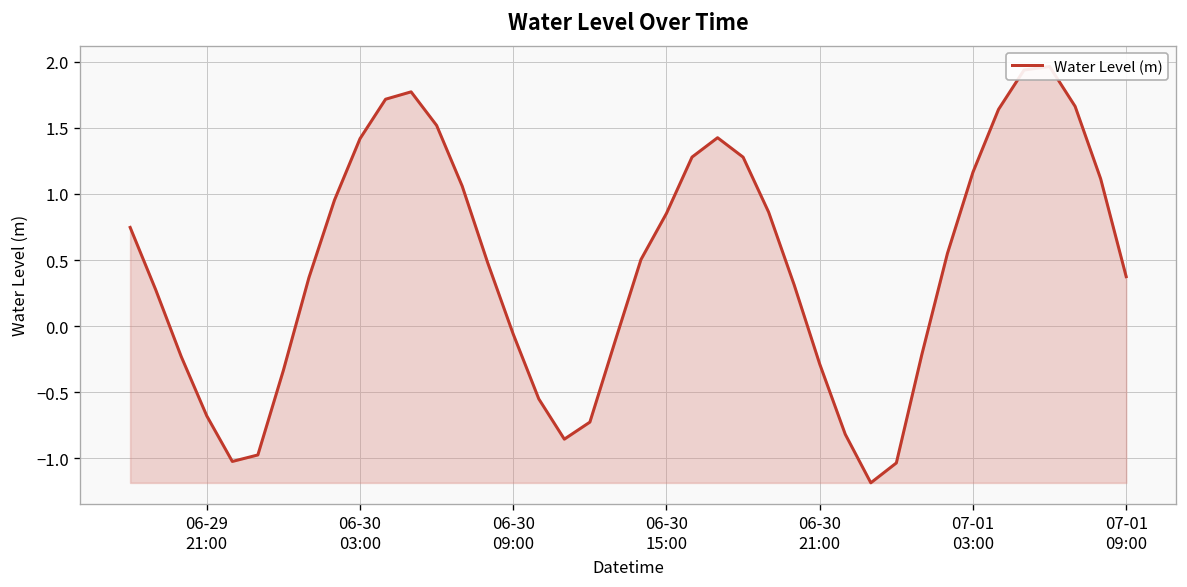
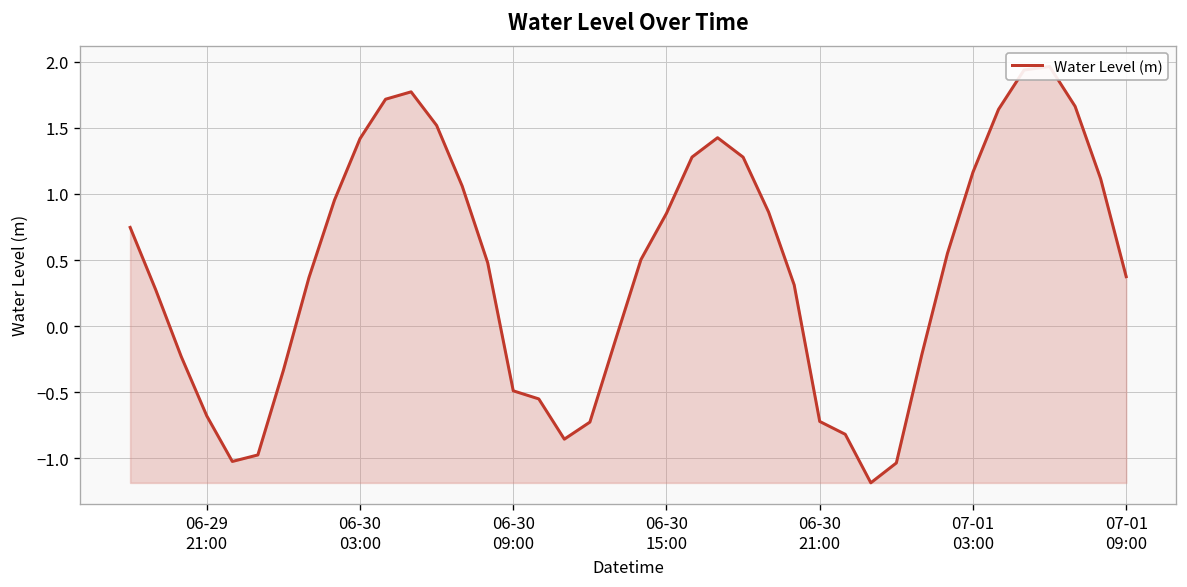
06-30 09:00: -0.06 -> -0.49
06-30 21:00: -0.29 -> -0.72
